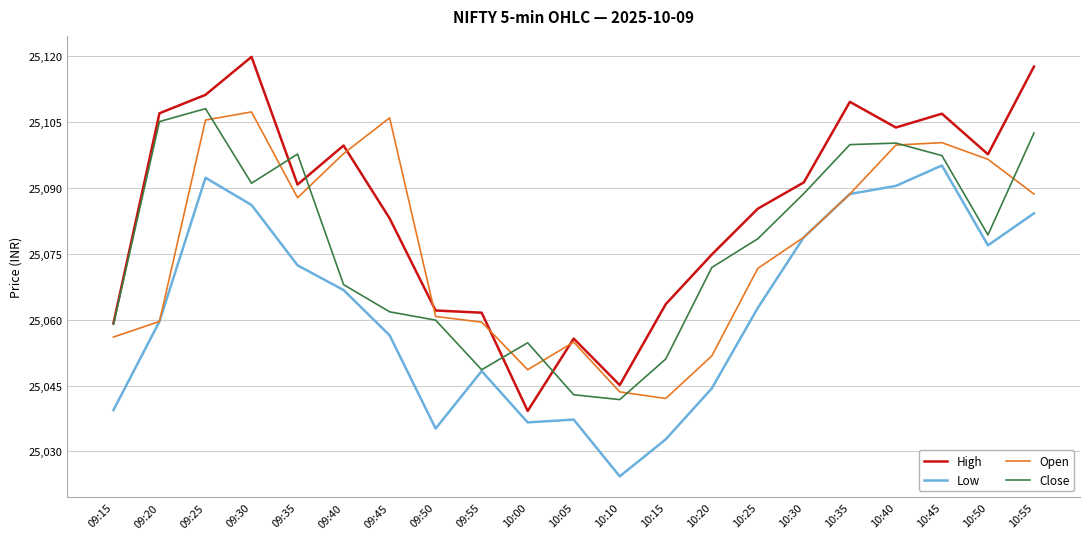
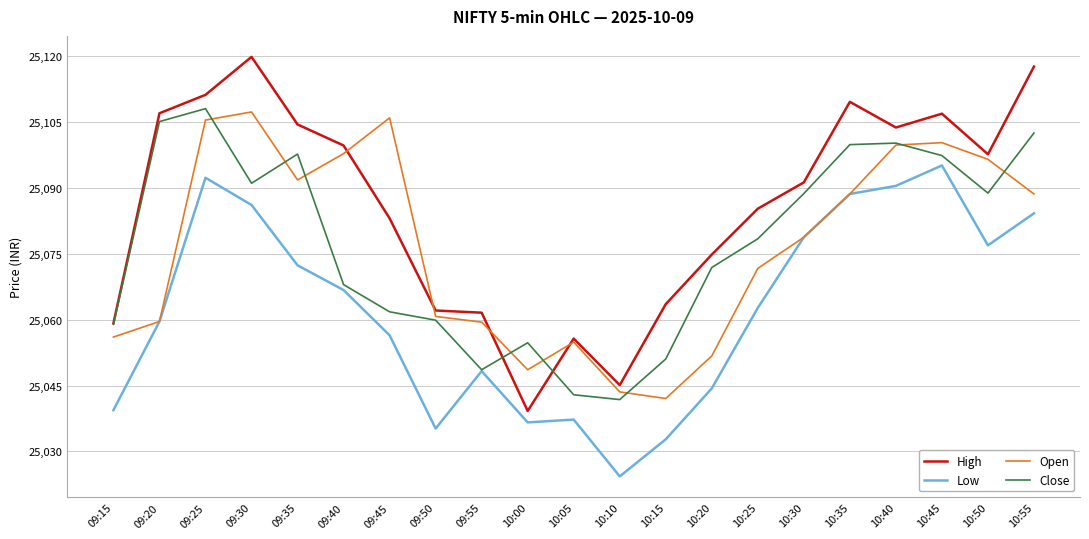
High, 09:35: 25,091 -> 25,105
Open, 09:35: 25,088 -> 25,092
Close, 10:50: 25,079 -> 25,089
